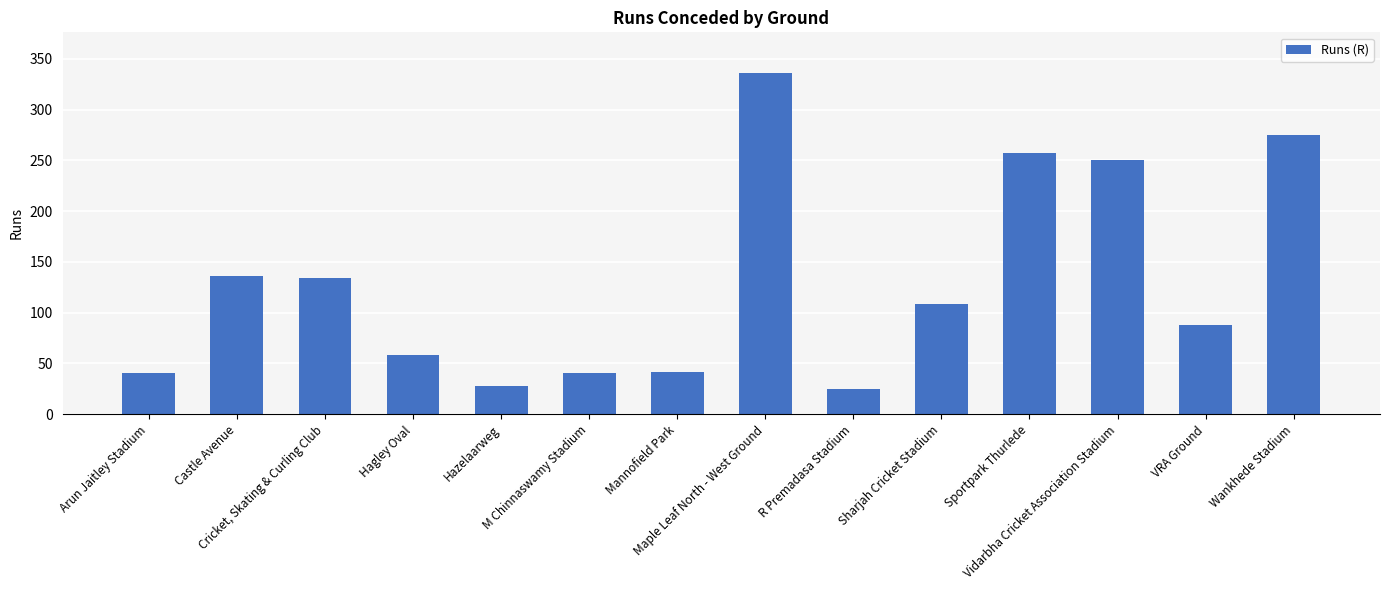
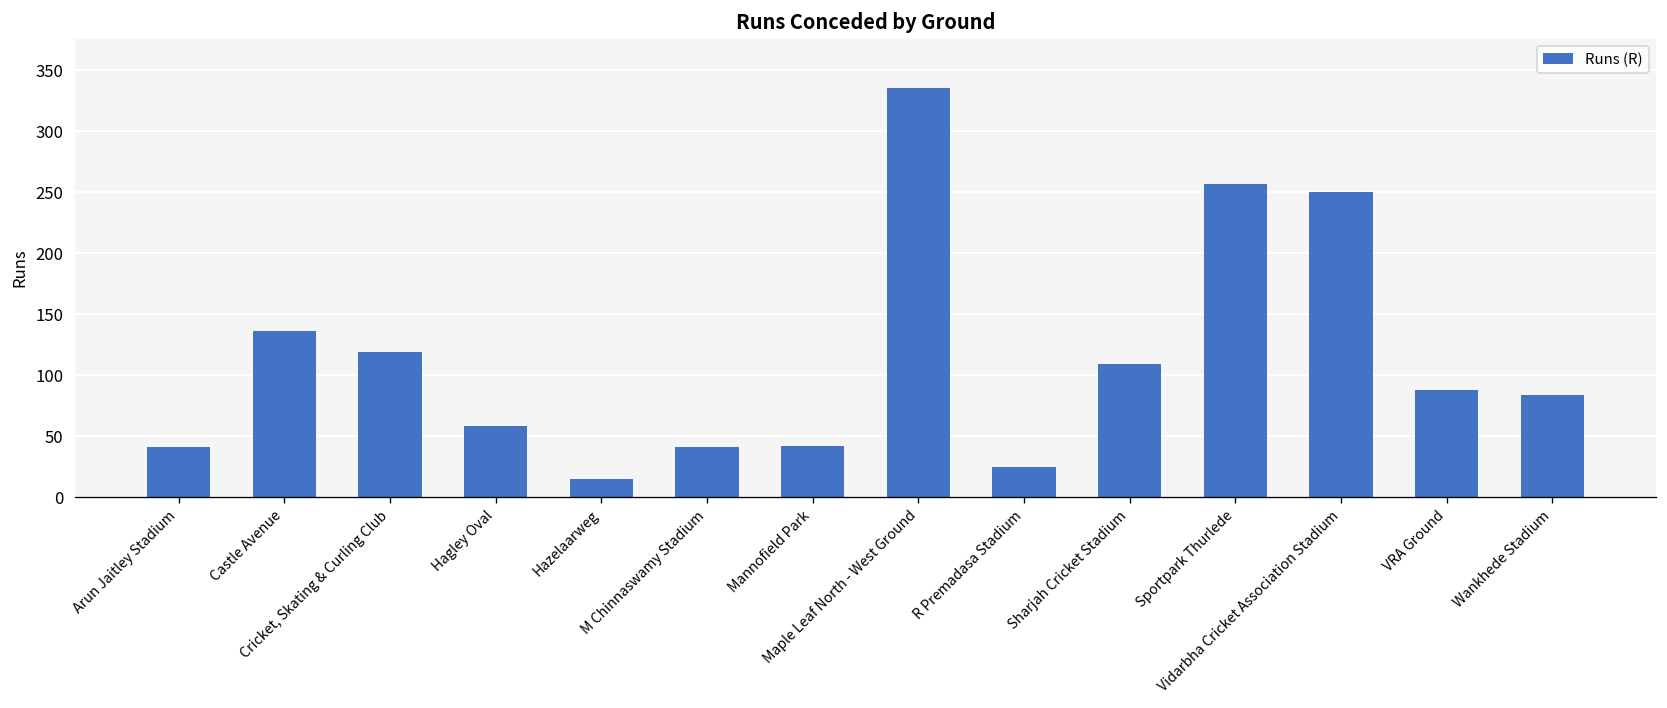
Cricket, Skating & Curling Club: 134 -> 119
Hazelaarweg: 28 -> 15
Wankhede Stadium: 275 -> 84
